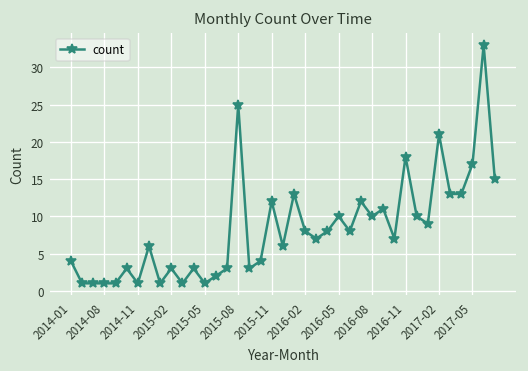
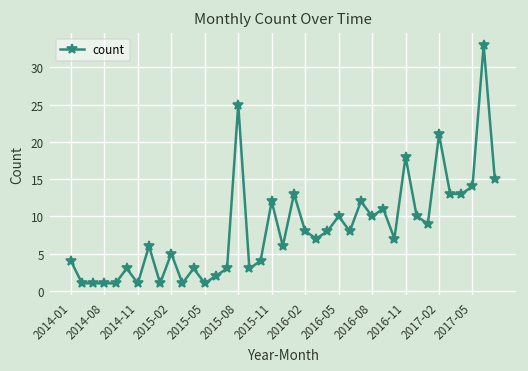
2015-02: 3 -> 5
2017-05: 17 -> 14
